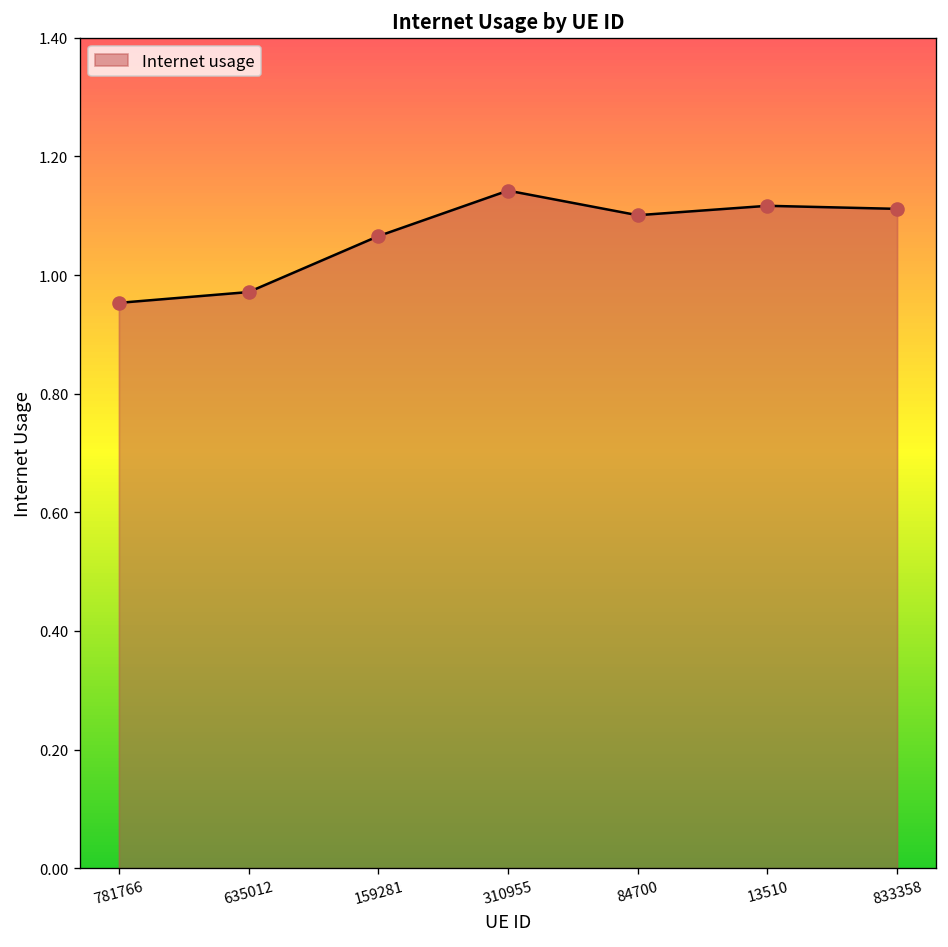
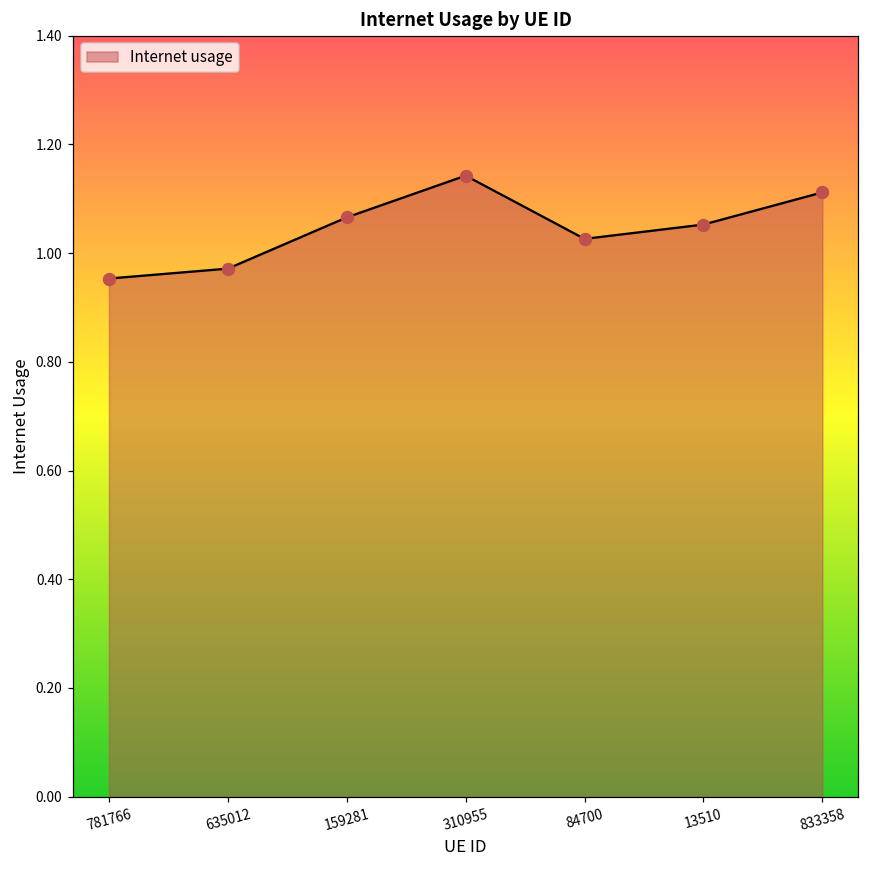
84700: 1.10 -> 1.03
13510: 1.12 -> 1.05
